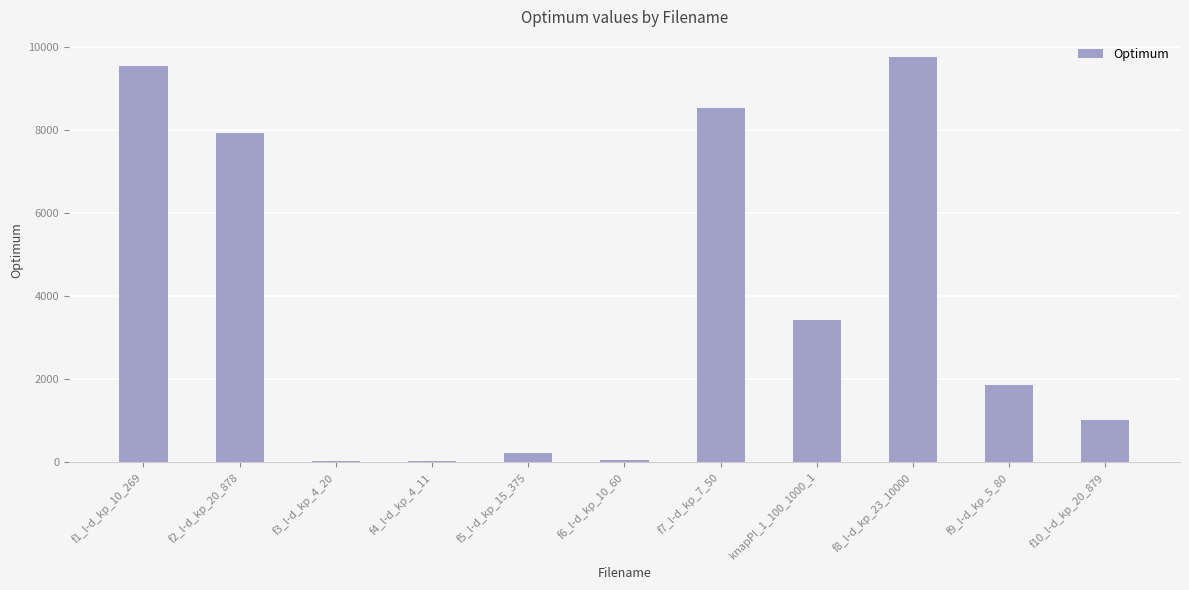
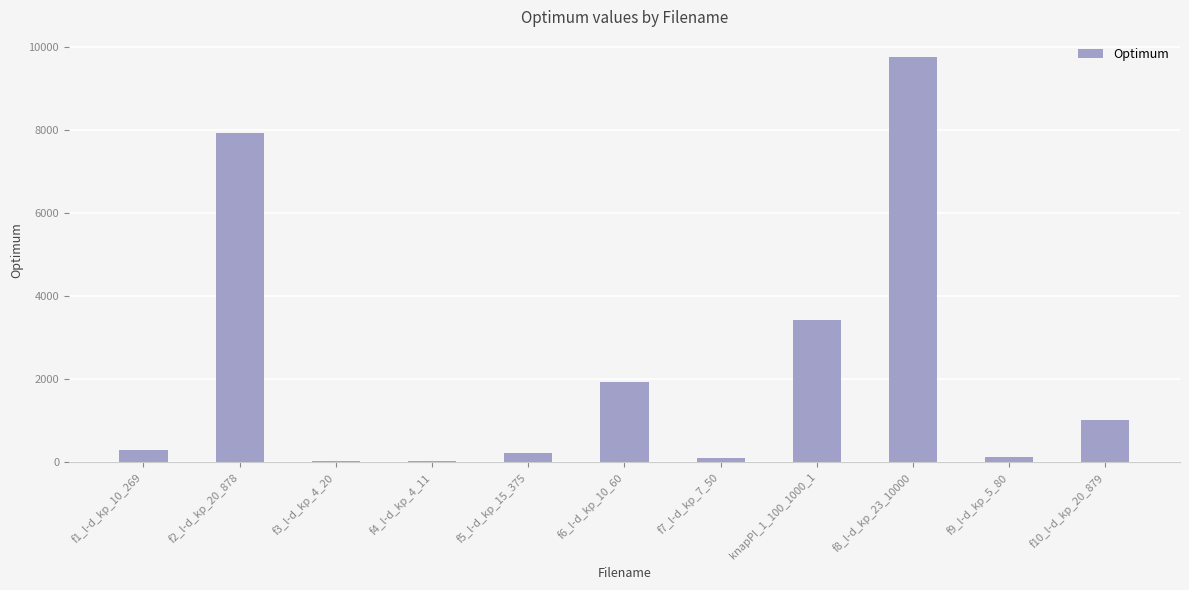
f1_l-d_kp_10_269: 9600 -> 300
f6_l-d_kp_10_60: 100 -> 1900
f7_l-d_kp_7_50: 8500 -> 100
f9_l-d_kp_5_80: 1900 -> 100
